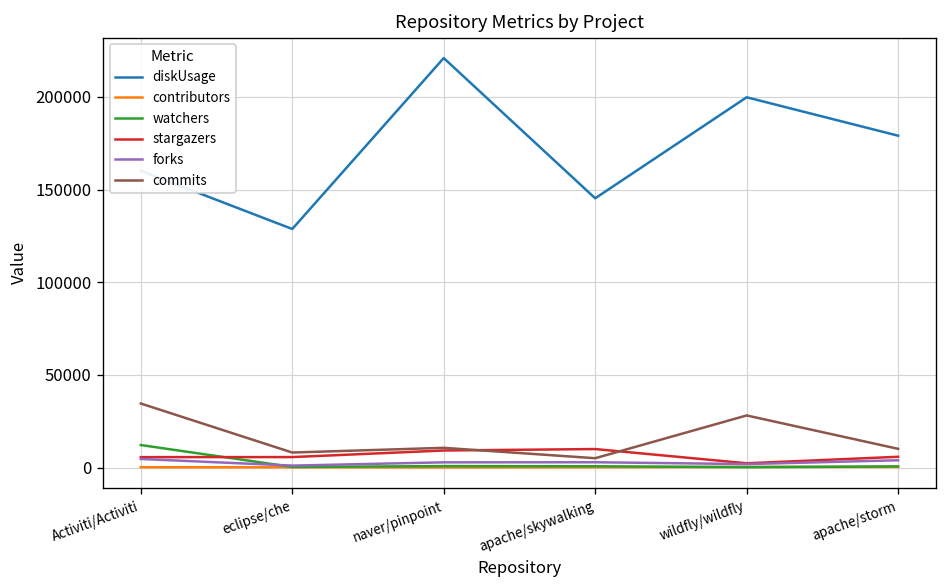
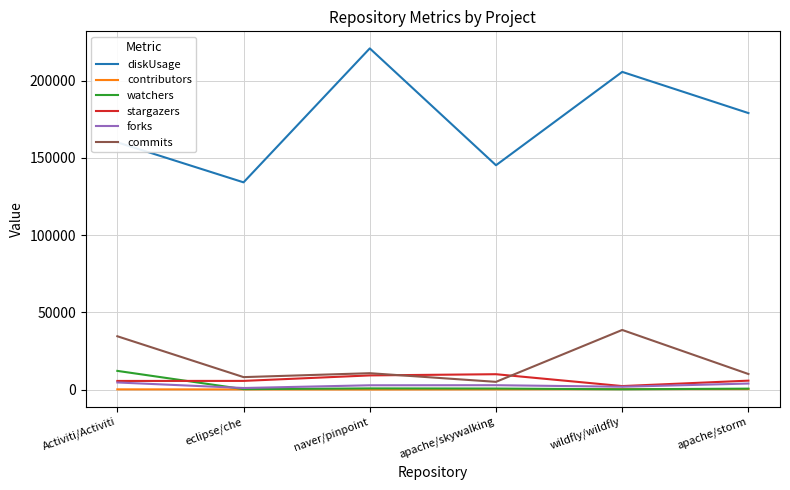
diskUsage, eclipse/che: 129000 -> 134000
diskUsage, wildfly/wildfly: 200000 -> 206000
commits, wildfly/wildfly: 28000 -> 39000
